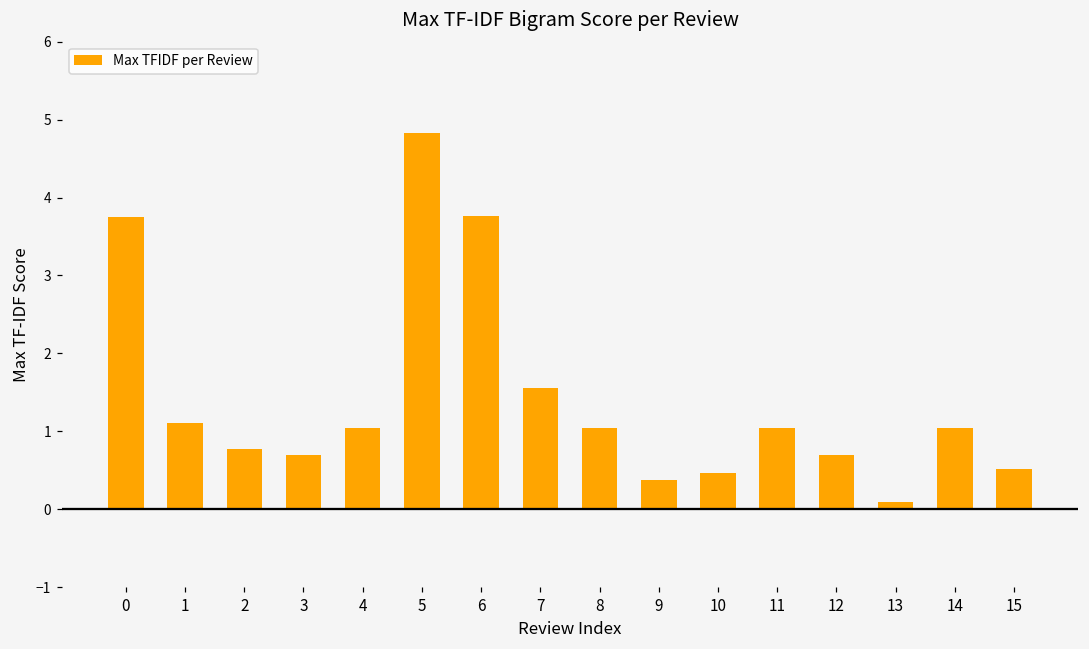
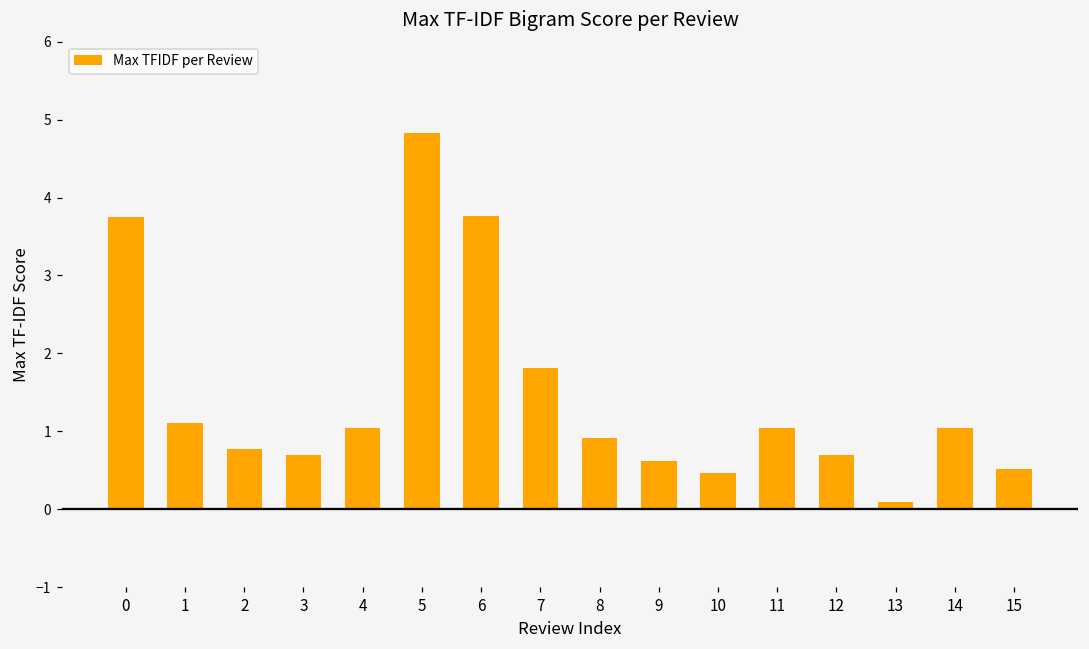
7: 1.6 -> 1.8
8: 1.0 -> 0.9
9: 0.4 -> 0.6
